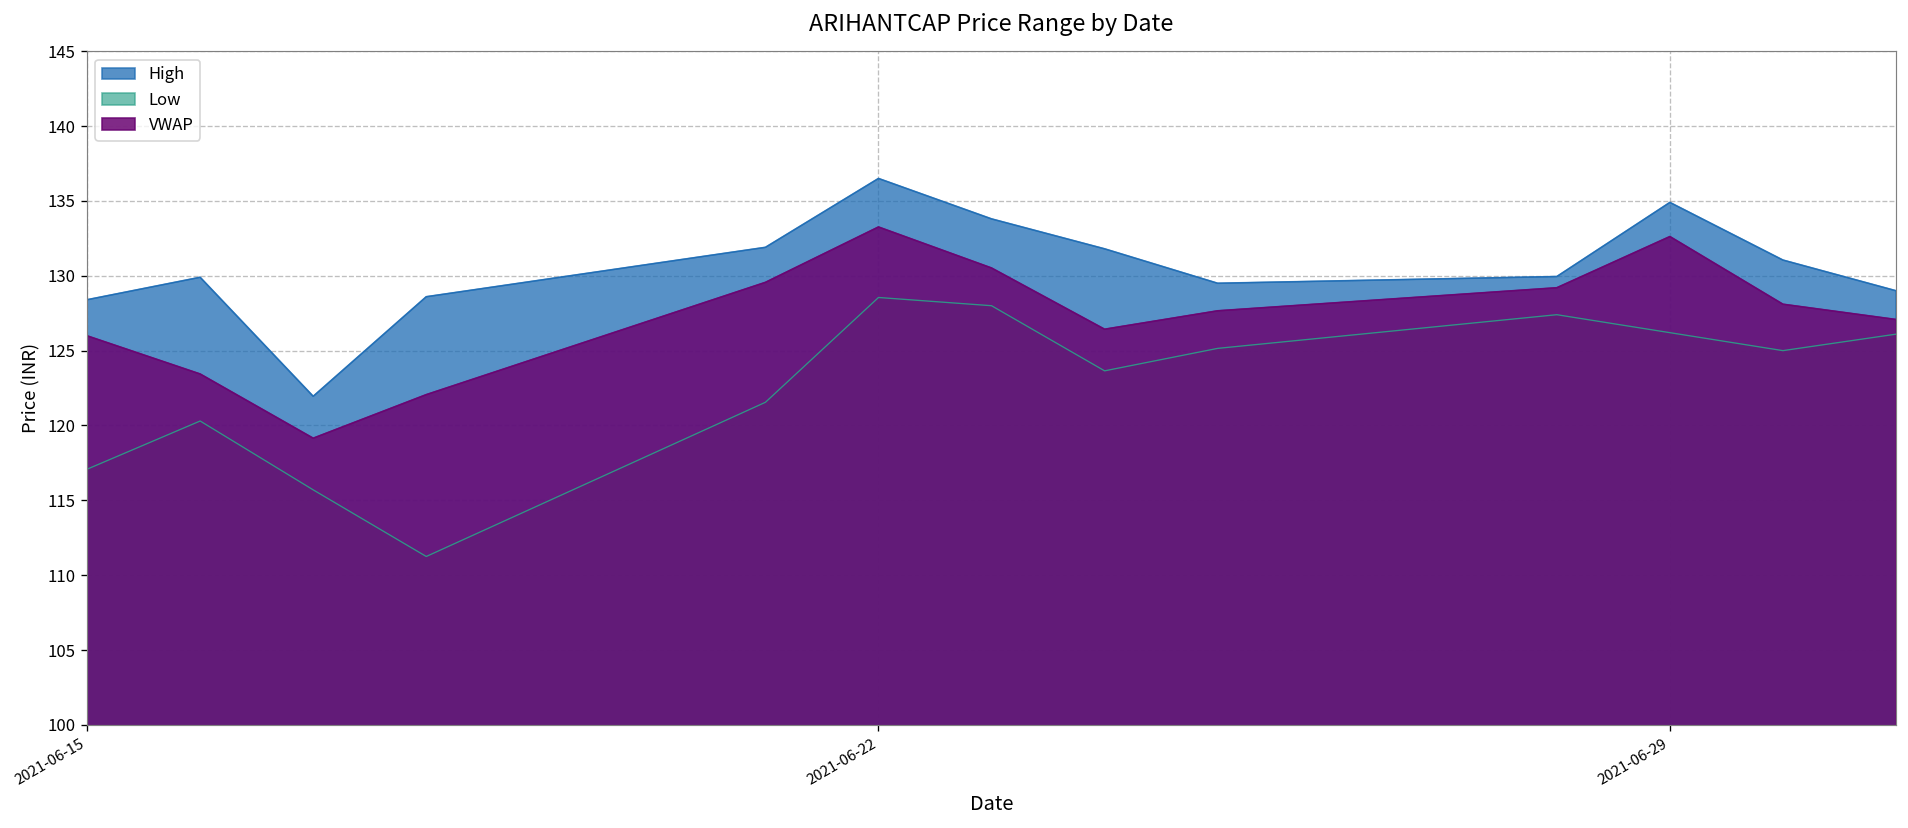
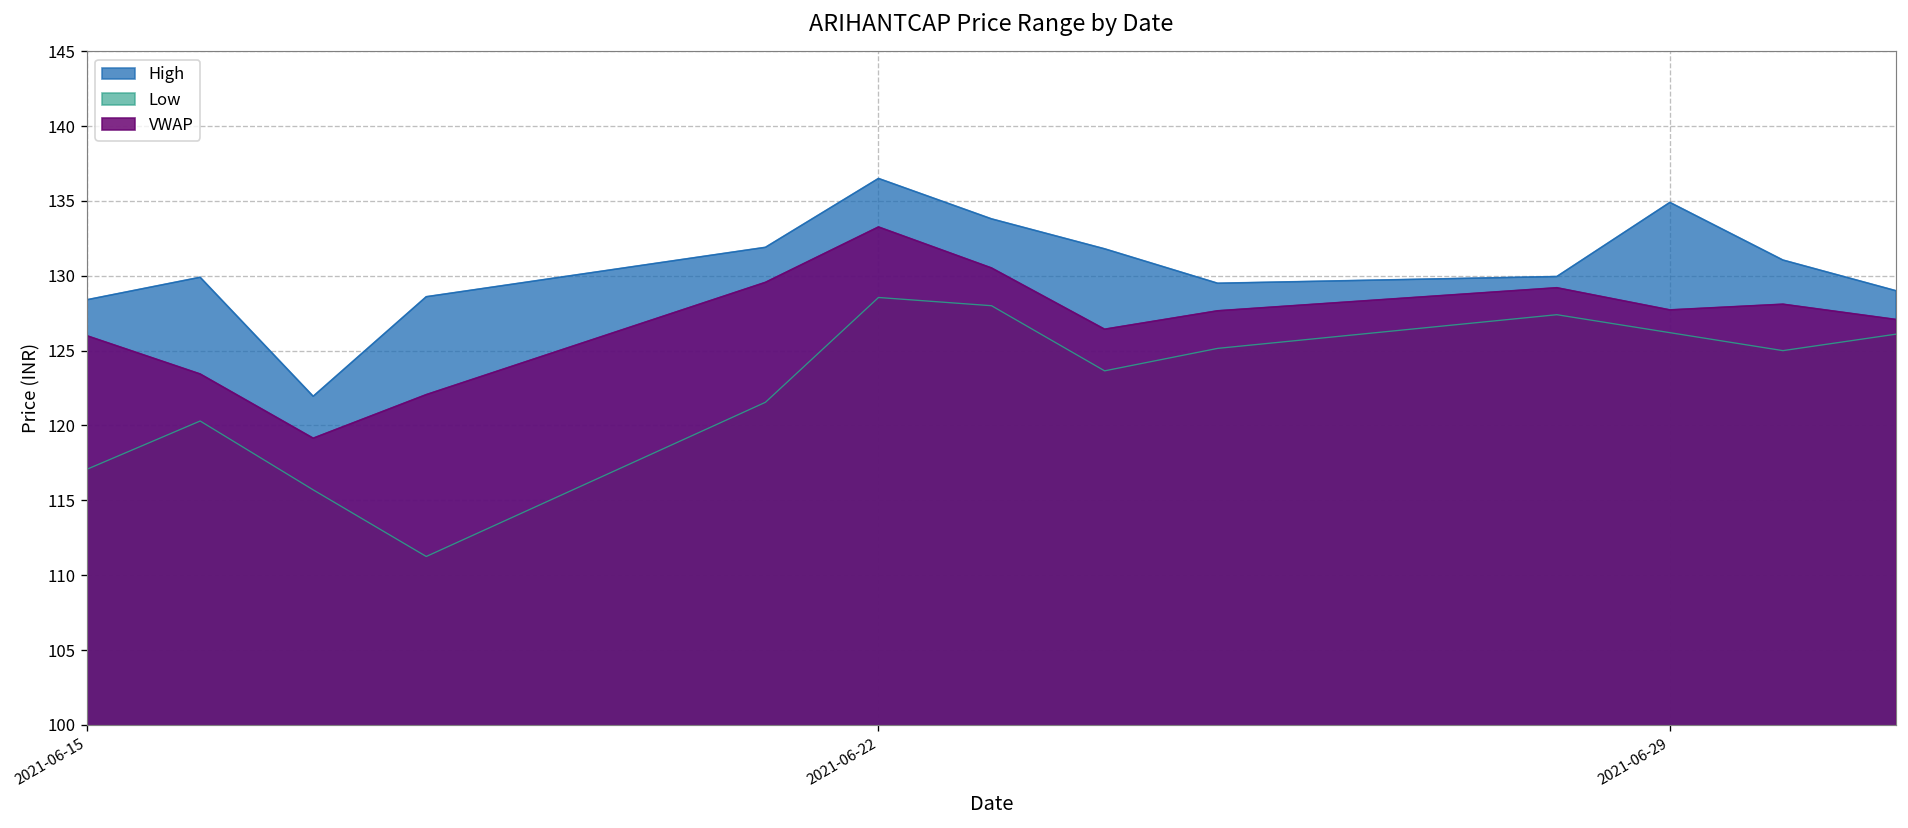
VWAP, 2021-06-29: 132.6 -> 127.7
